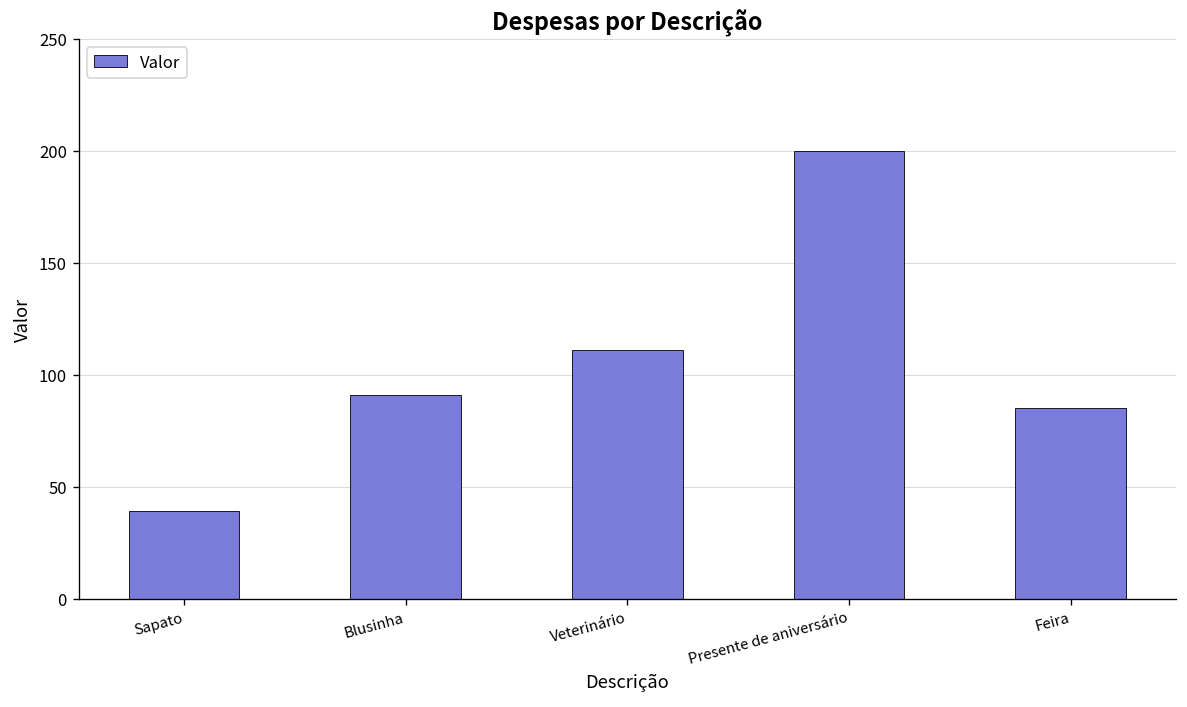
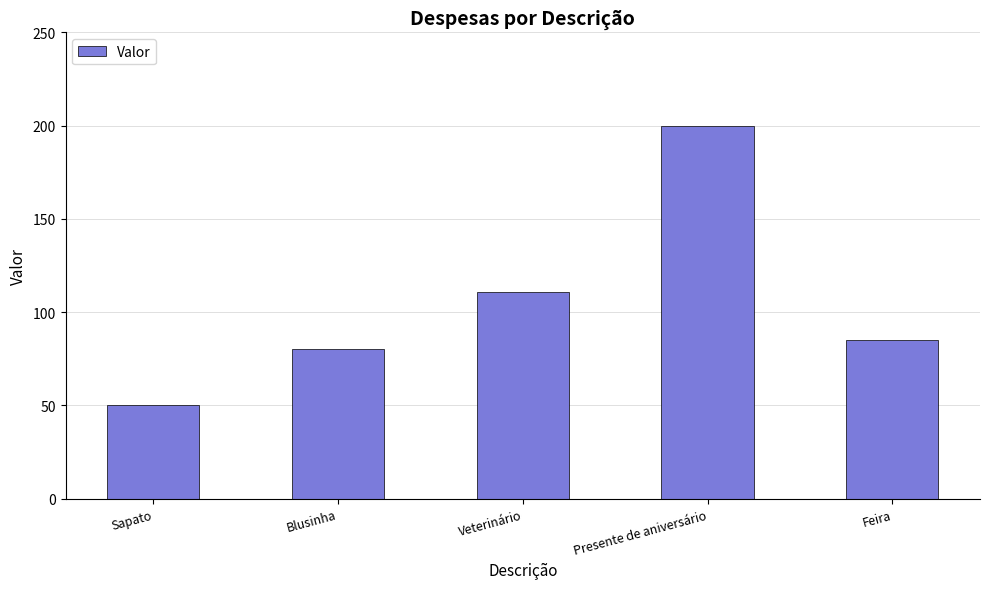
Sapato: 39 -> 50
Blusinha: 91 -> 80
